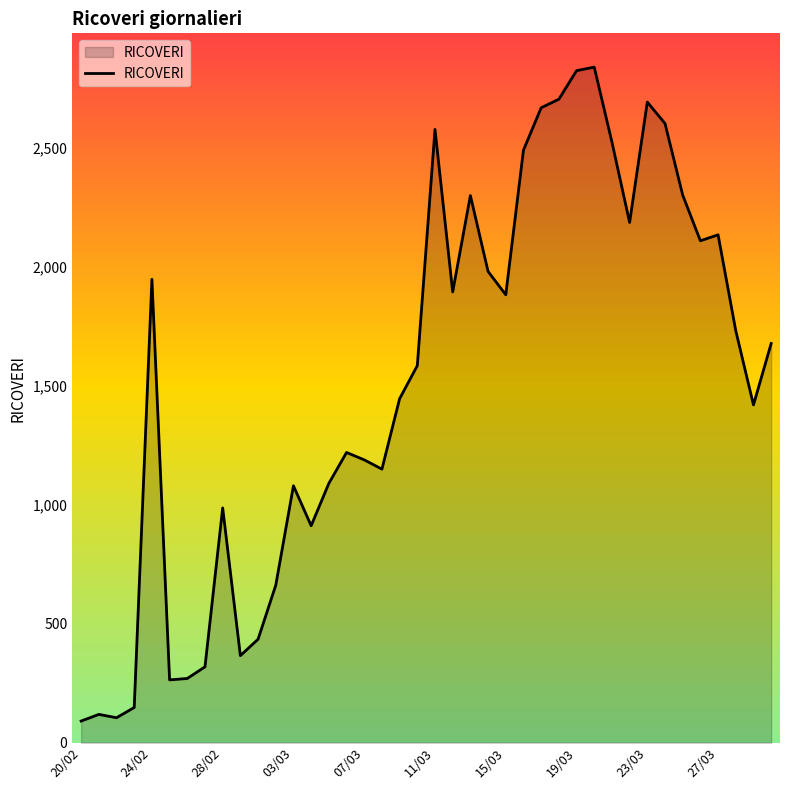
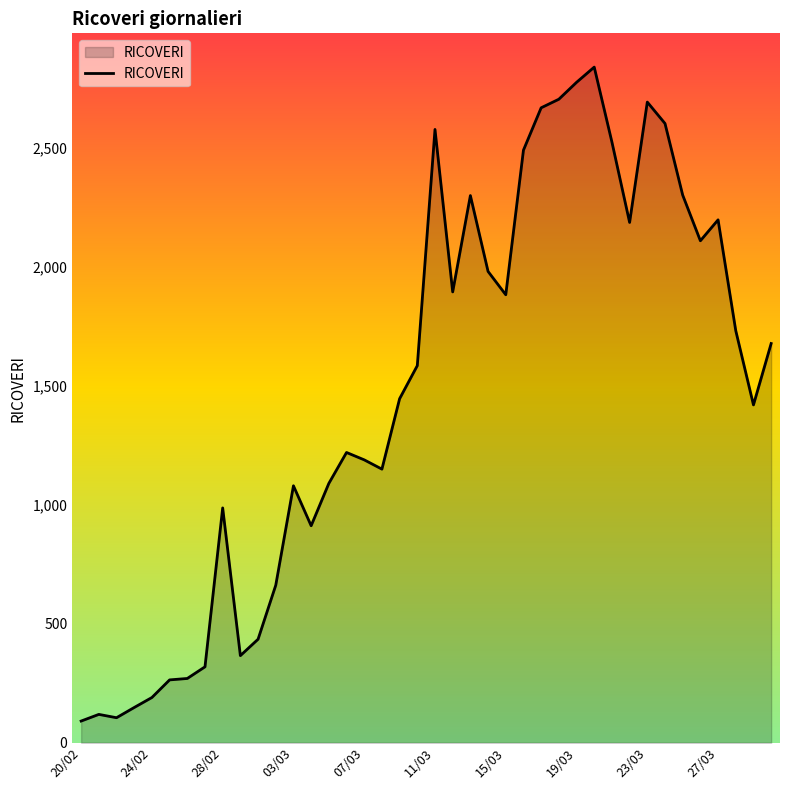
24/02: 1,950 -> 190
19/03: 2,830 -> 2,780
27/03: 2,140 -> 2,200
